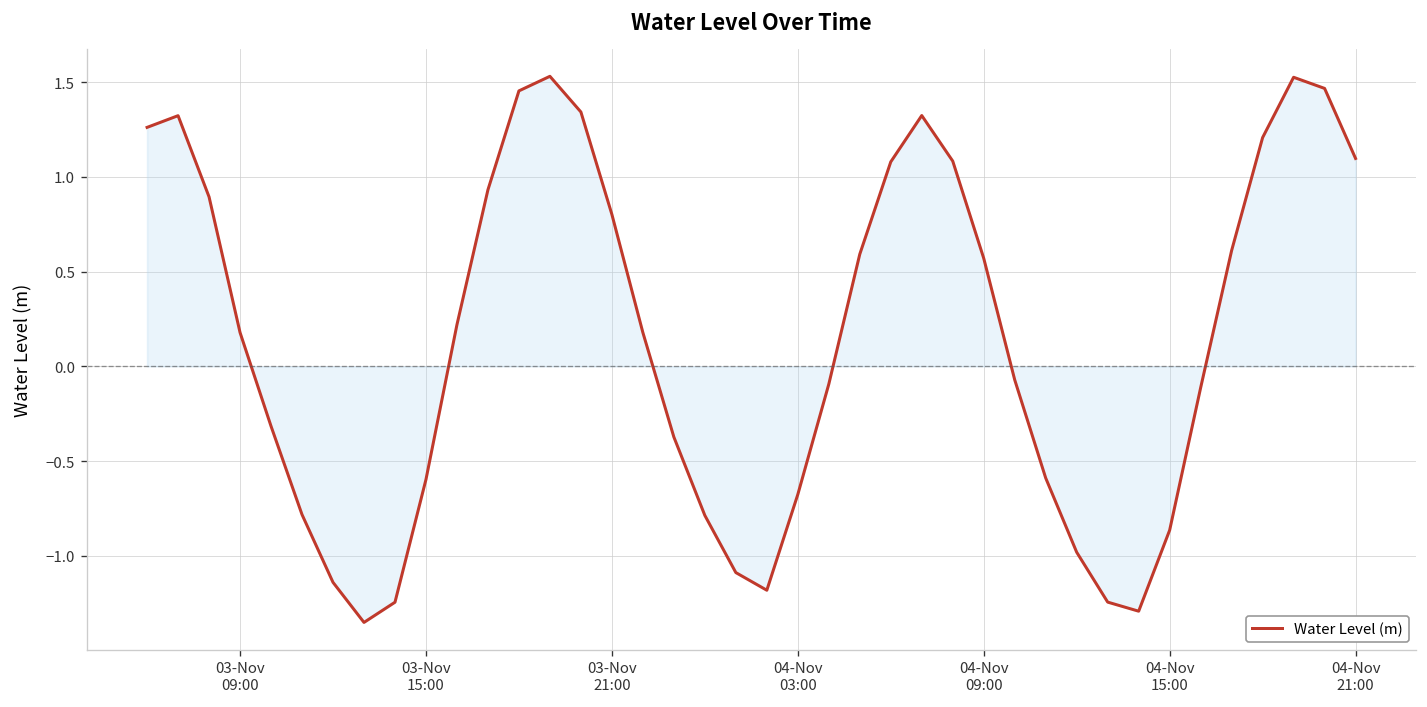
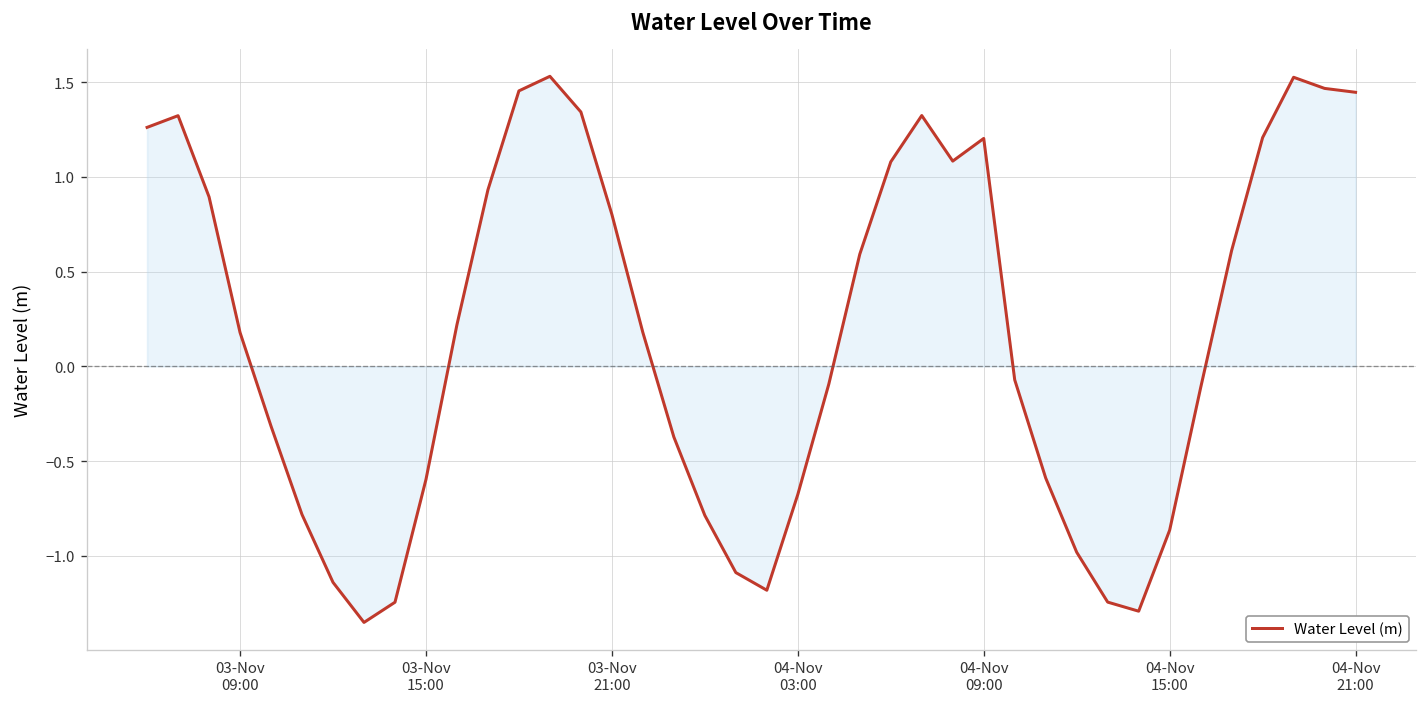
Water Level (m), 04-Nov 09:00: 0.57 -> 1.20
Water Level (m), 04-Nov 21:00: 1.10 -> 1.45
